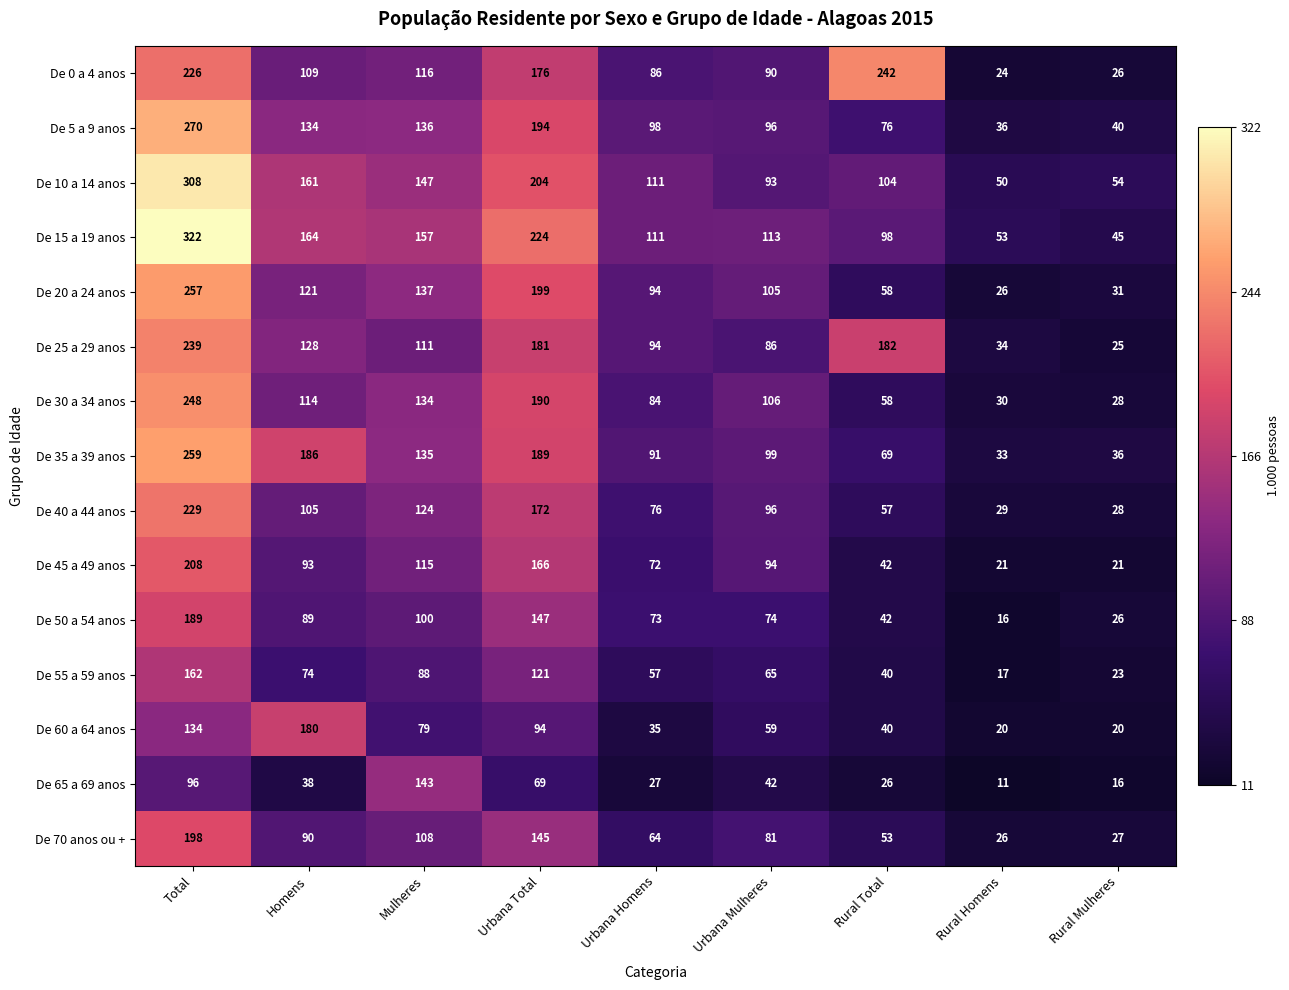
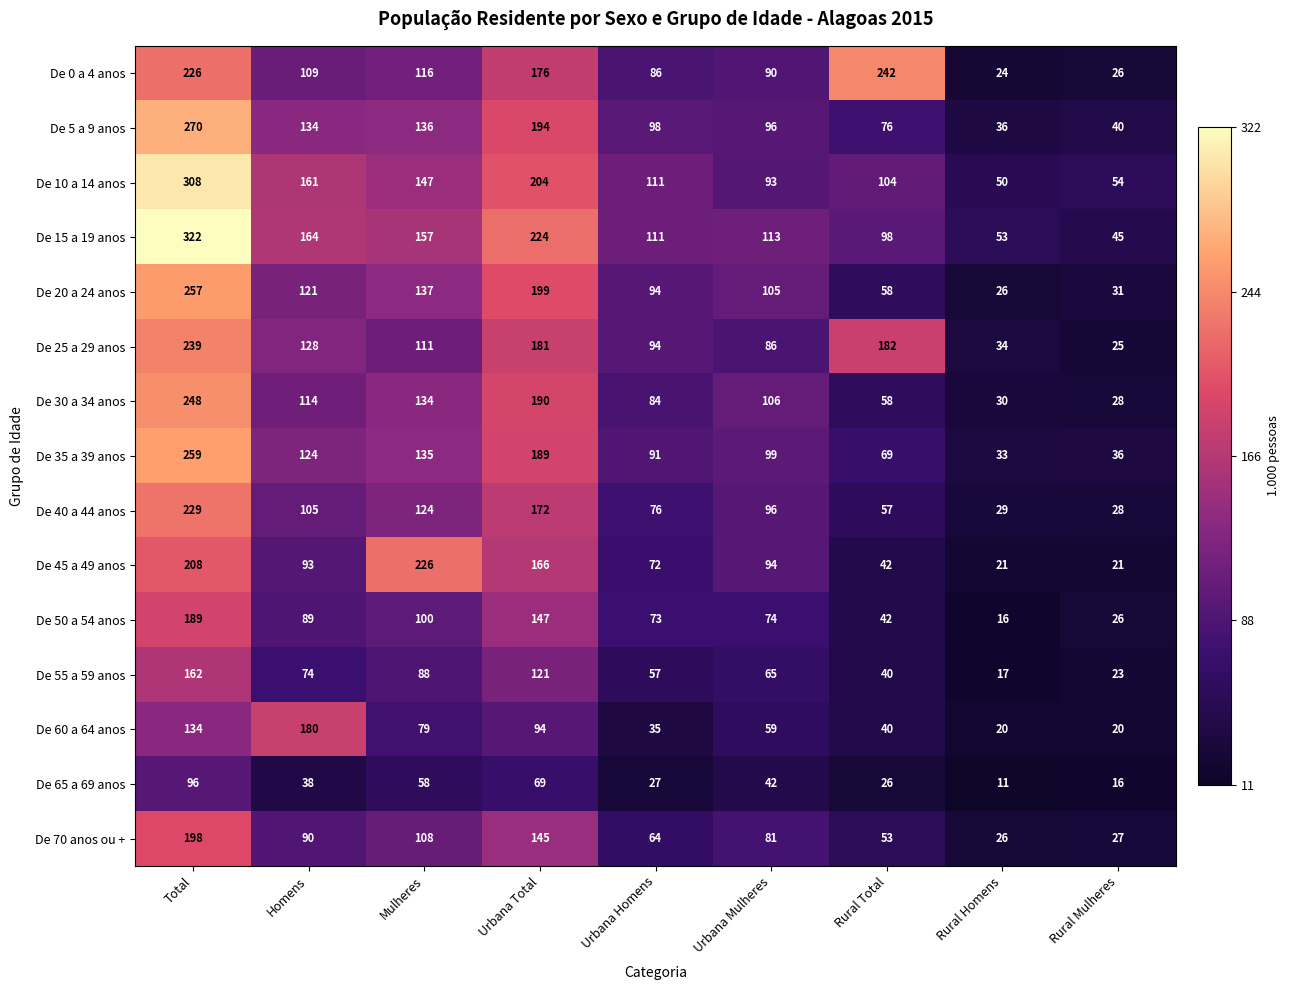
De 35 a 39 anos, Homens: 186 -> 124
De 45 a 49 anos, Mulheres: 115 -> 226
De 65 a 69 anos, Mulheres: 143 -> 58
